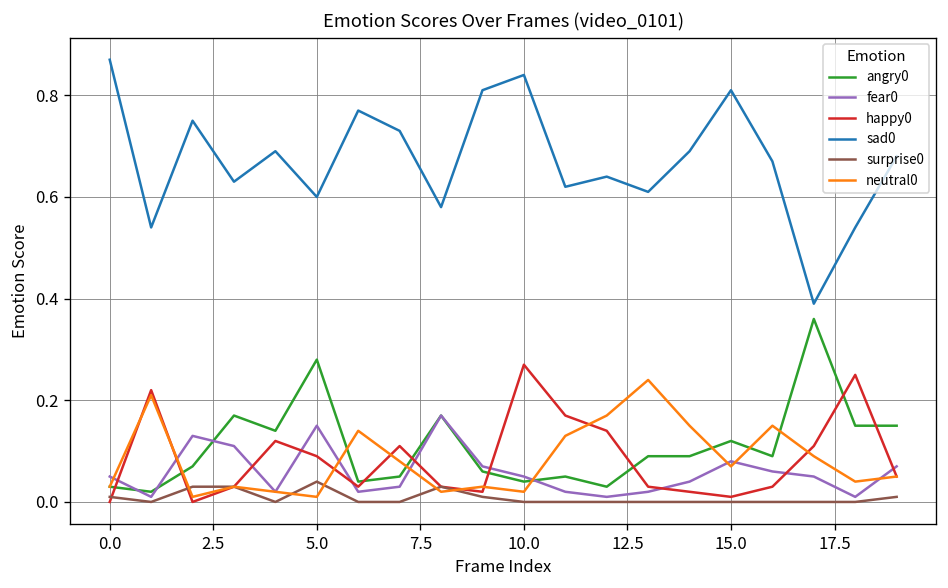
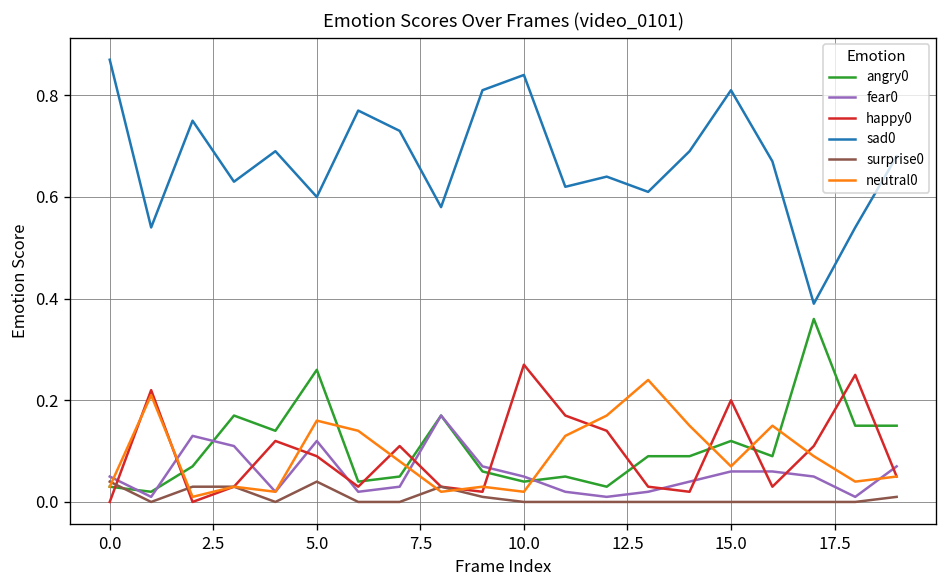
surprise0, 0.0: 0.01 -> 0.04
angry0, 5.0: 0.28 -> 0.26
fear0, 5.0: 0.15 -> 0.12
neutral0, 5.0: 0.01 -> 0.16
fear0, 15.0: 0.08 -> 0.06
happy0, 15.0: 0.01 -> 0.20
